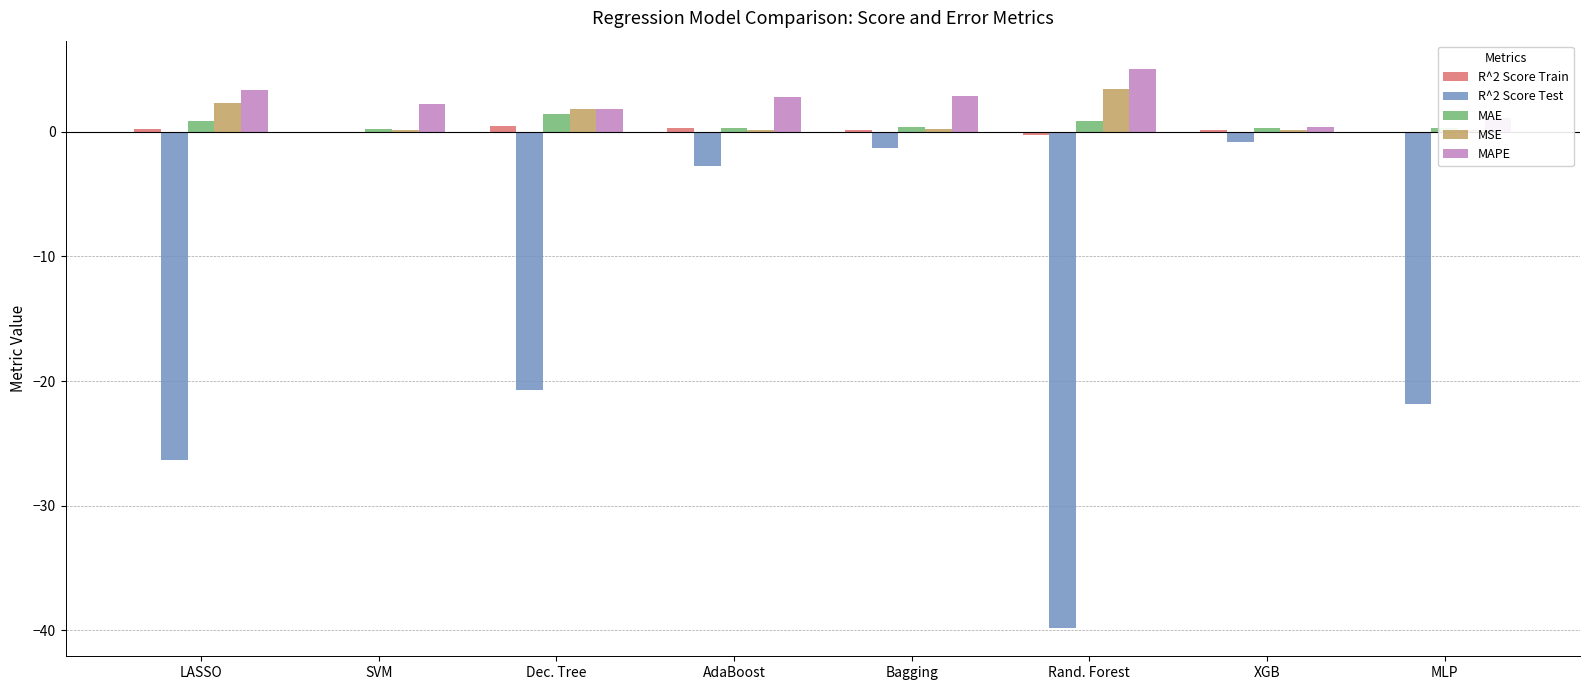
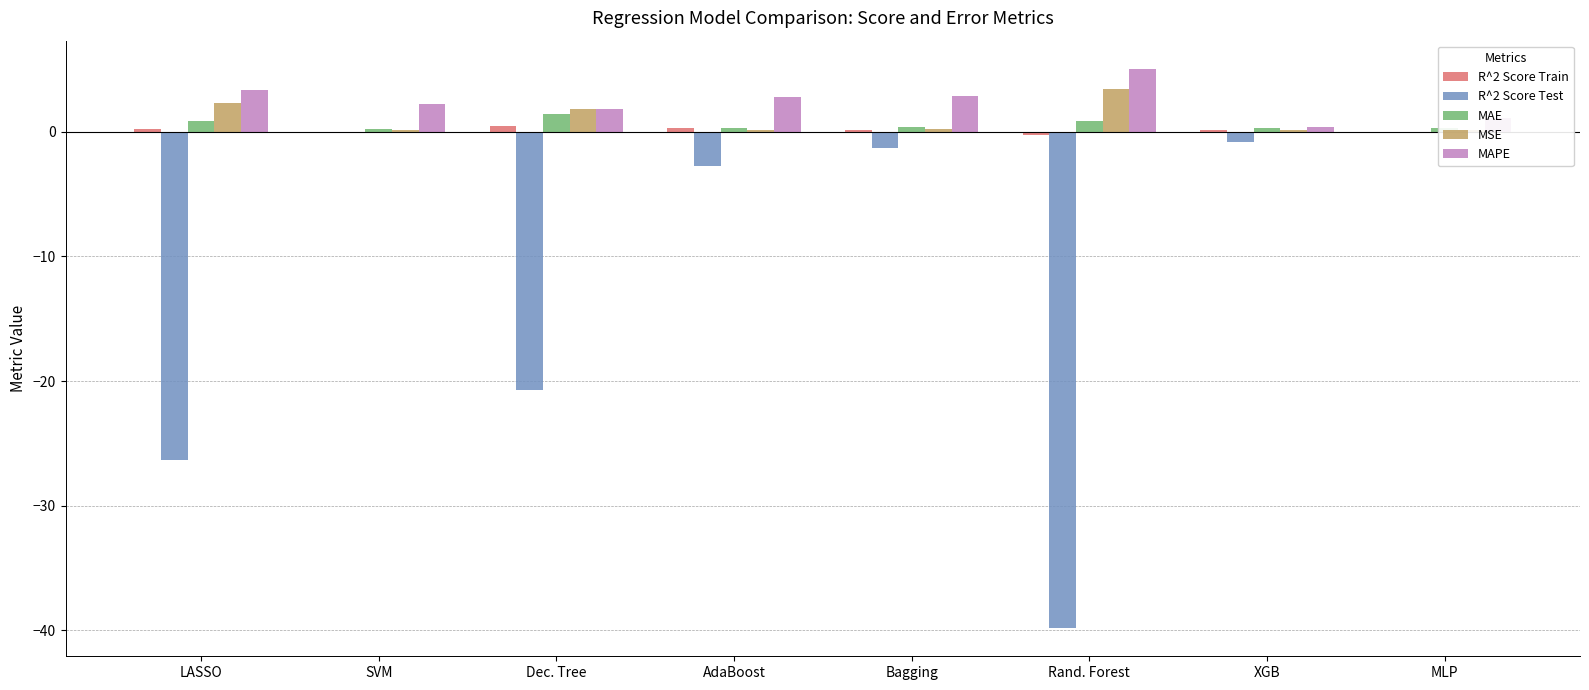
R^2 Score Test, MLP: -21.8 -> -0.1
